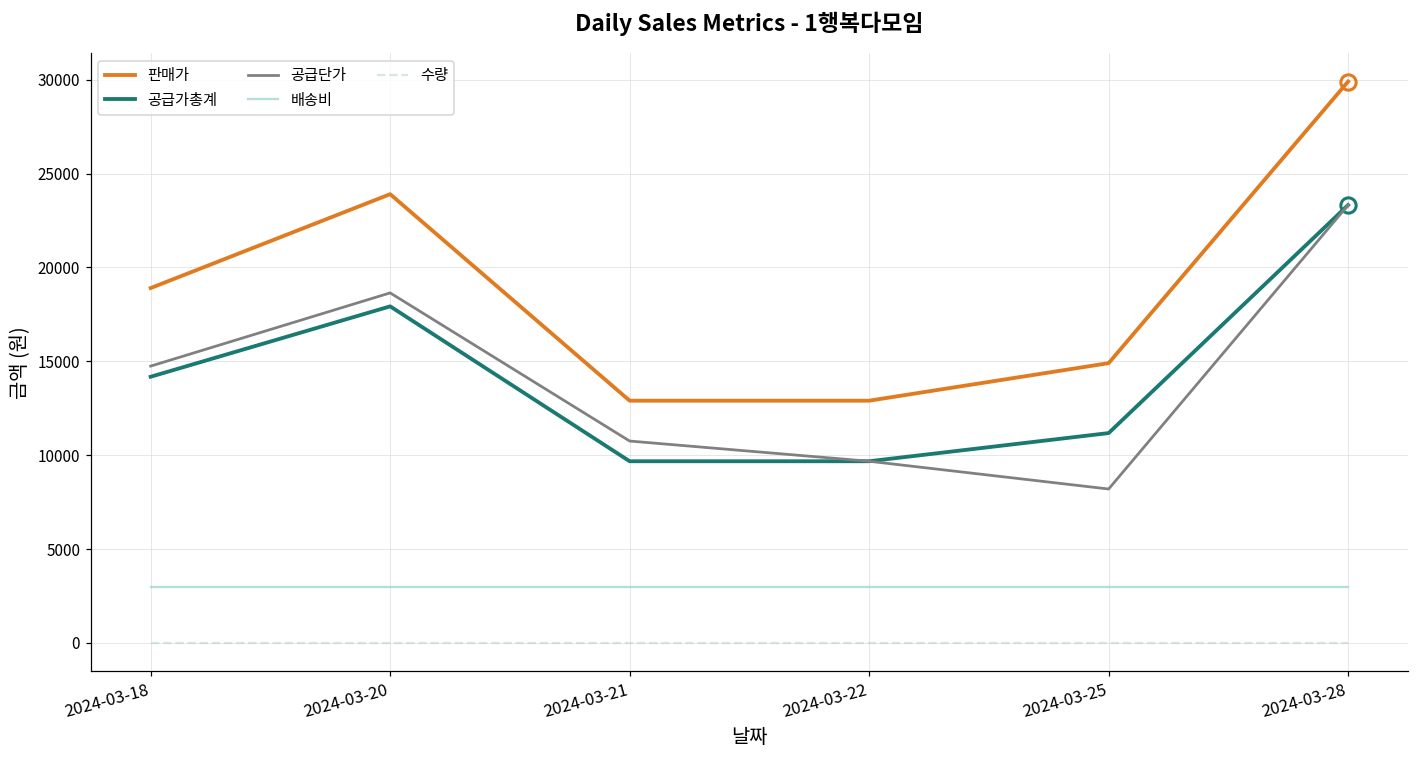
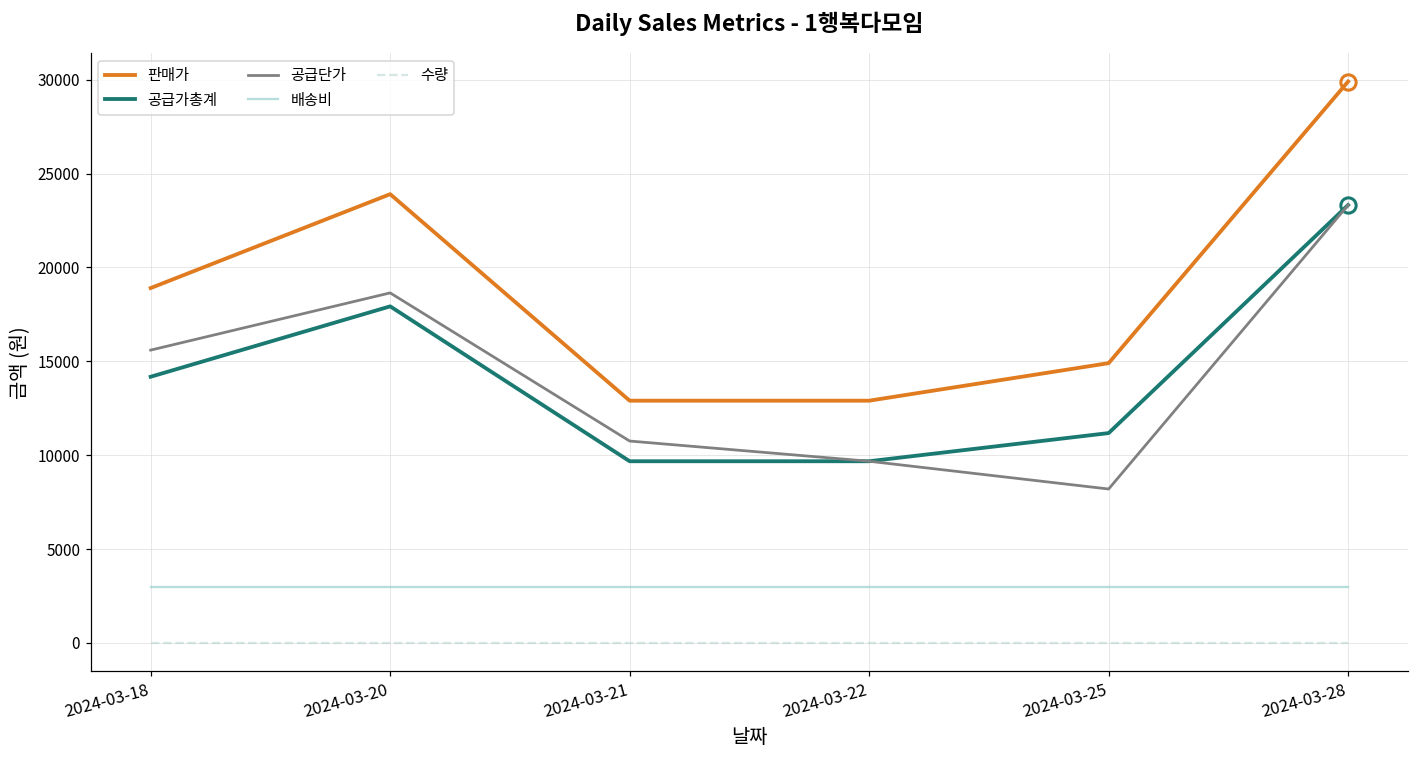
공급단가, 2024-03-18: 14700 -> 15600
